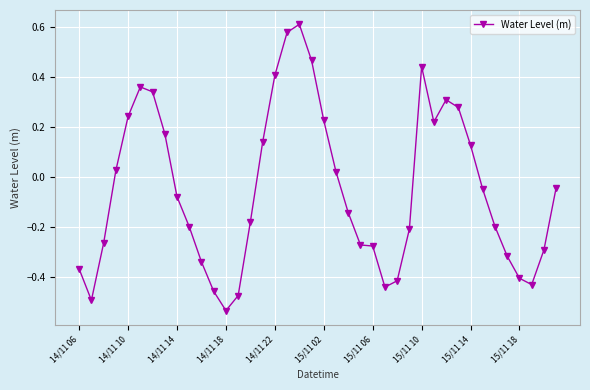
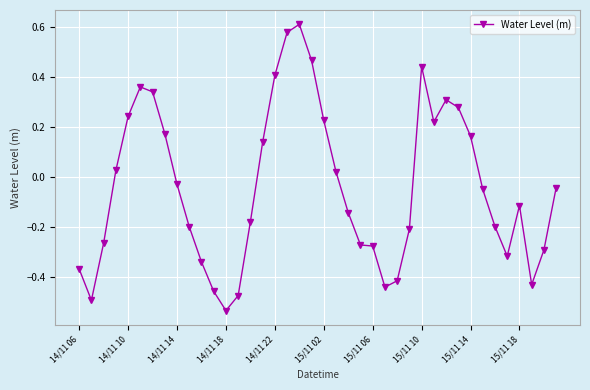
14/11 14: -0.08 -> -0.03
15/11 14: 0.13 -> 0.16
15/11 18: -0.40 -> -0.11
